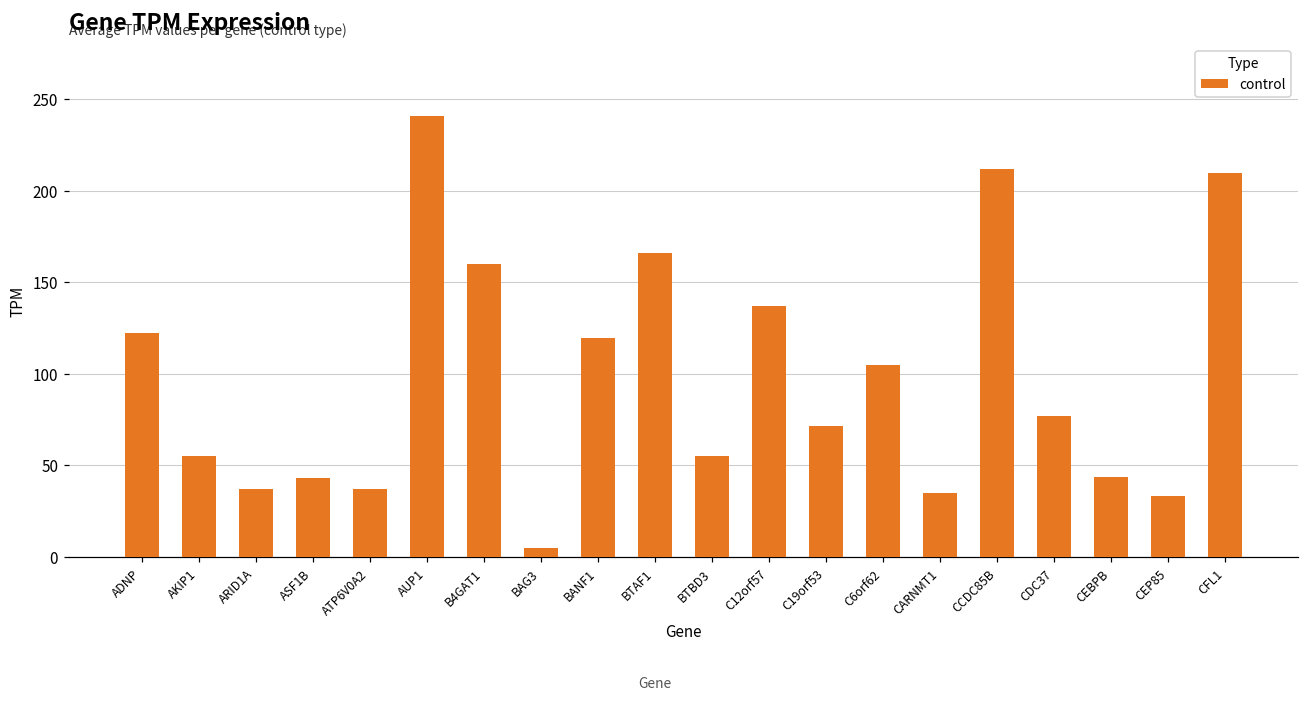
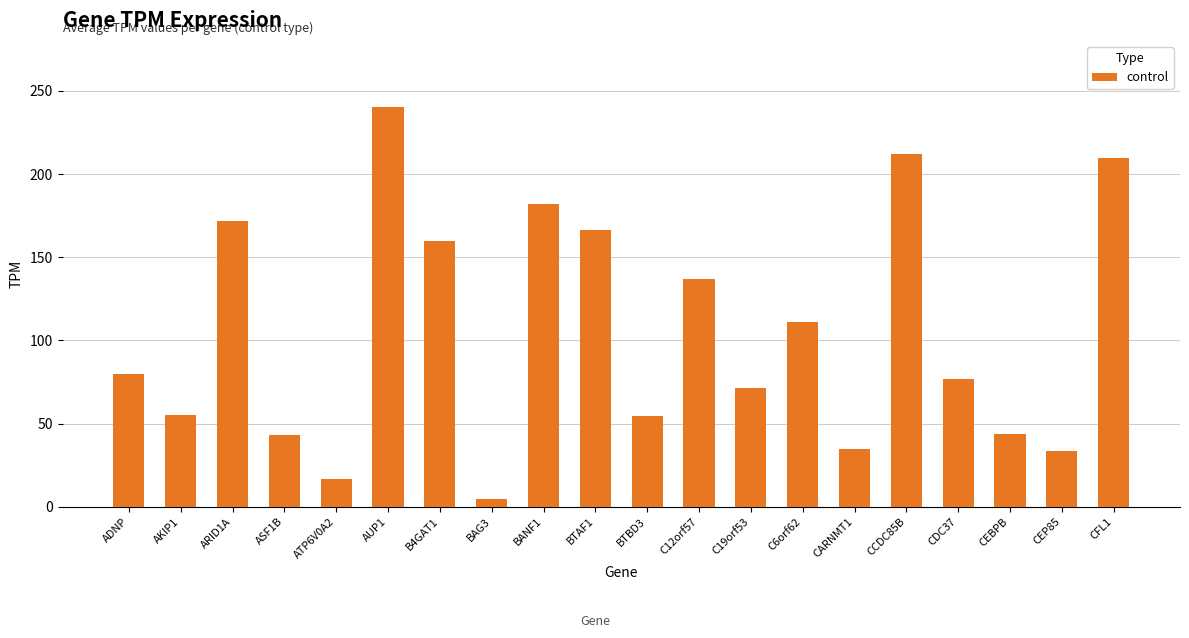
ADNP: 122 -> 80
ARID1A: 37 -> 172
ATP6V0A2: 37 -> 16
BANF1: 119 -> 182
C6orf62: 105 -> 111
